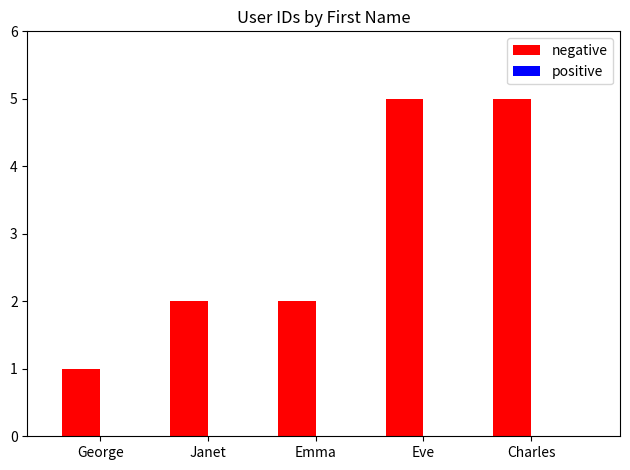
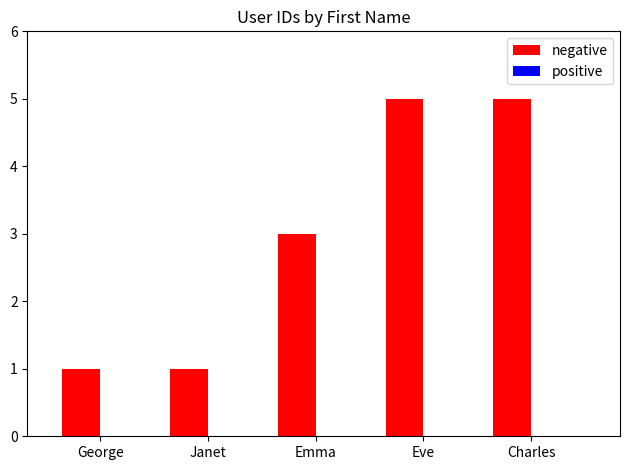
negative, Janet: 2 -> 1
negative, Emma: 2 -> 3
